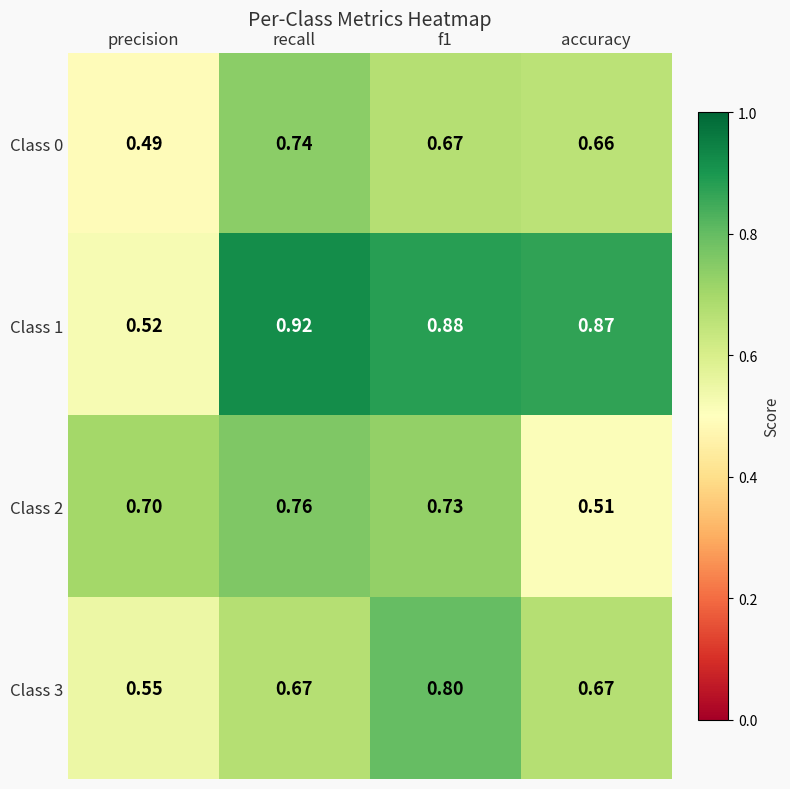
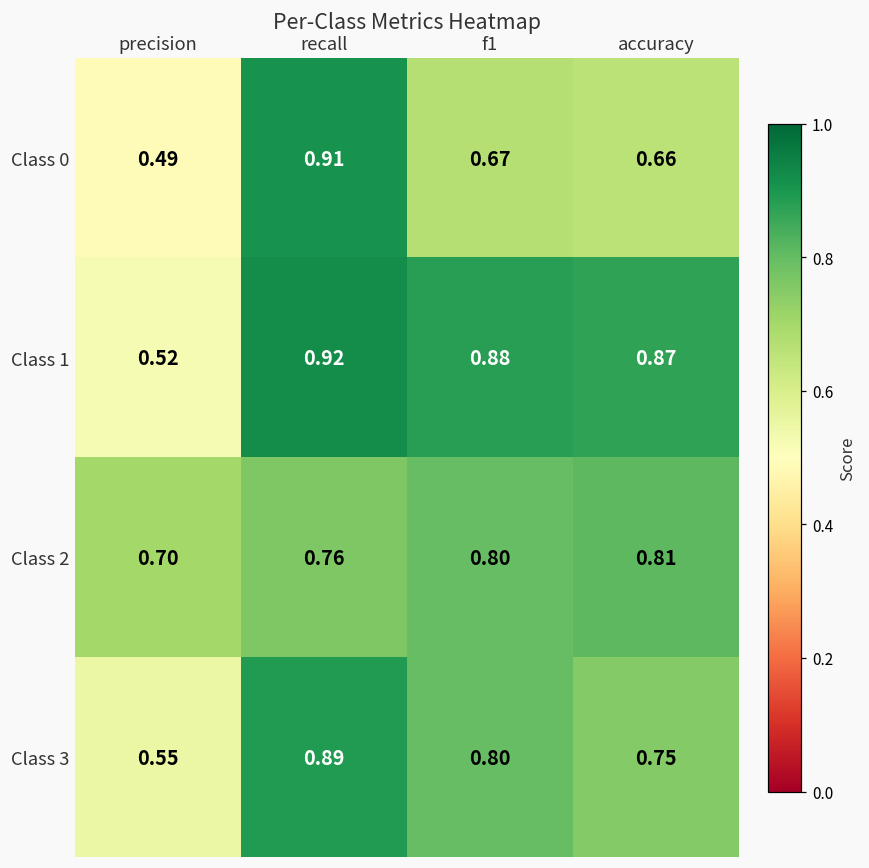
Class 0, recall: 0.74 -> 0.91
Class 2, f1: 0.73 -> 0.80
Class 2, accuracy: 0.51 -> 0.81
Class 3, recall: 0.67 -> 0.89
Class 3, accuracy: 0.67 -> 0.75
